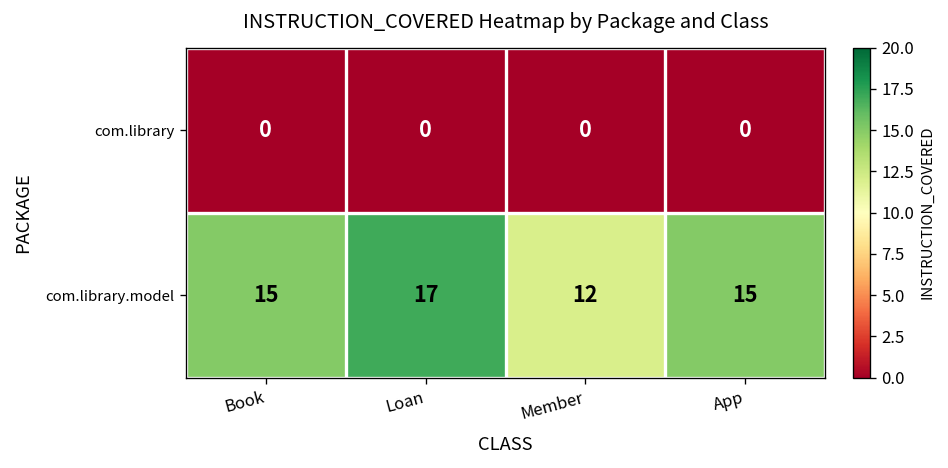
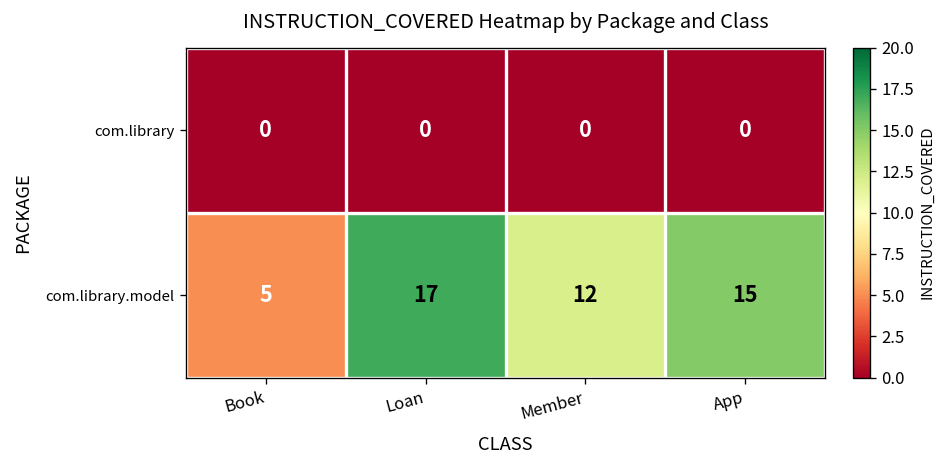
com.library.model, Book: 15 -> 5
